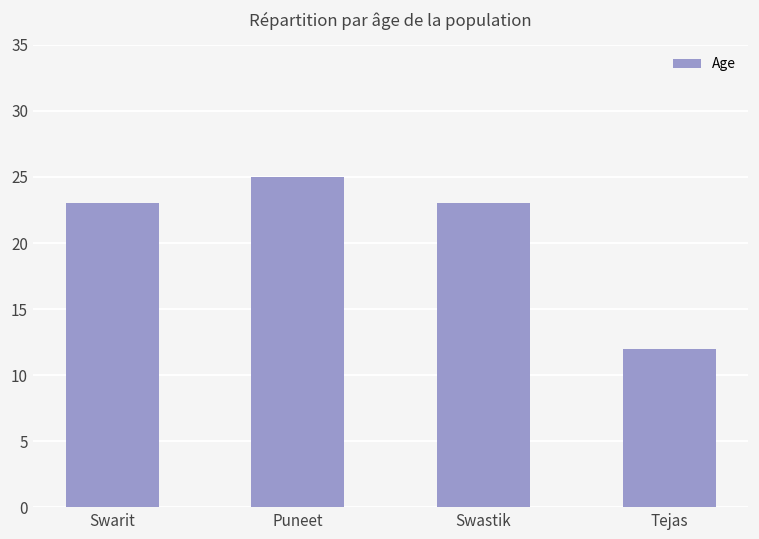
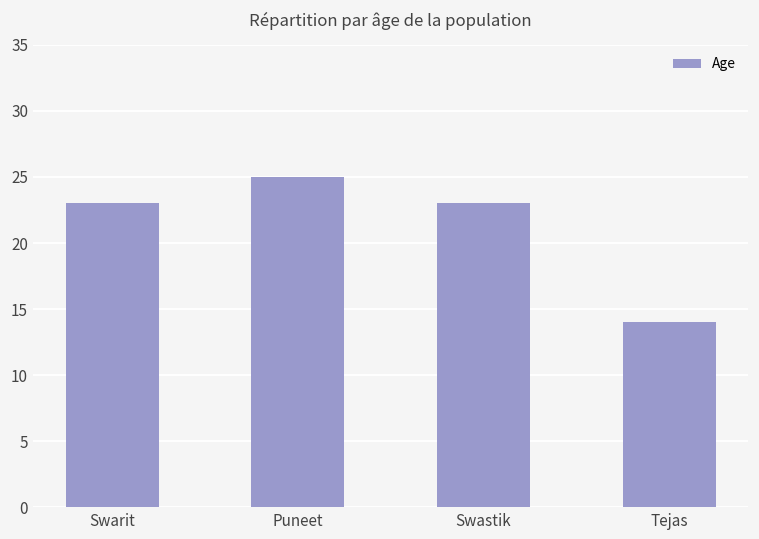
Tejas: 12 -> 14
